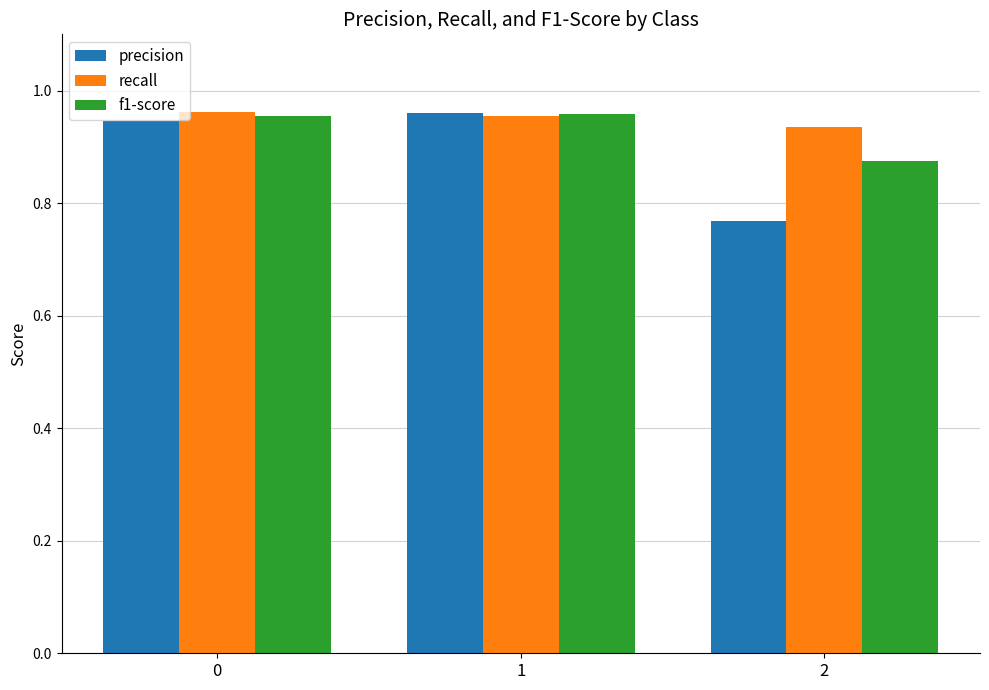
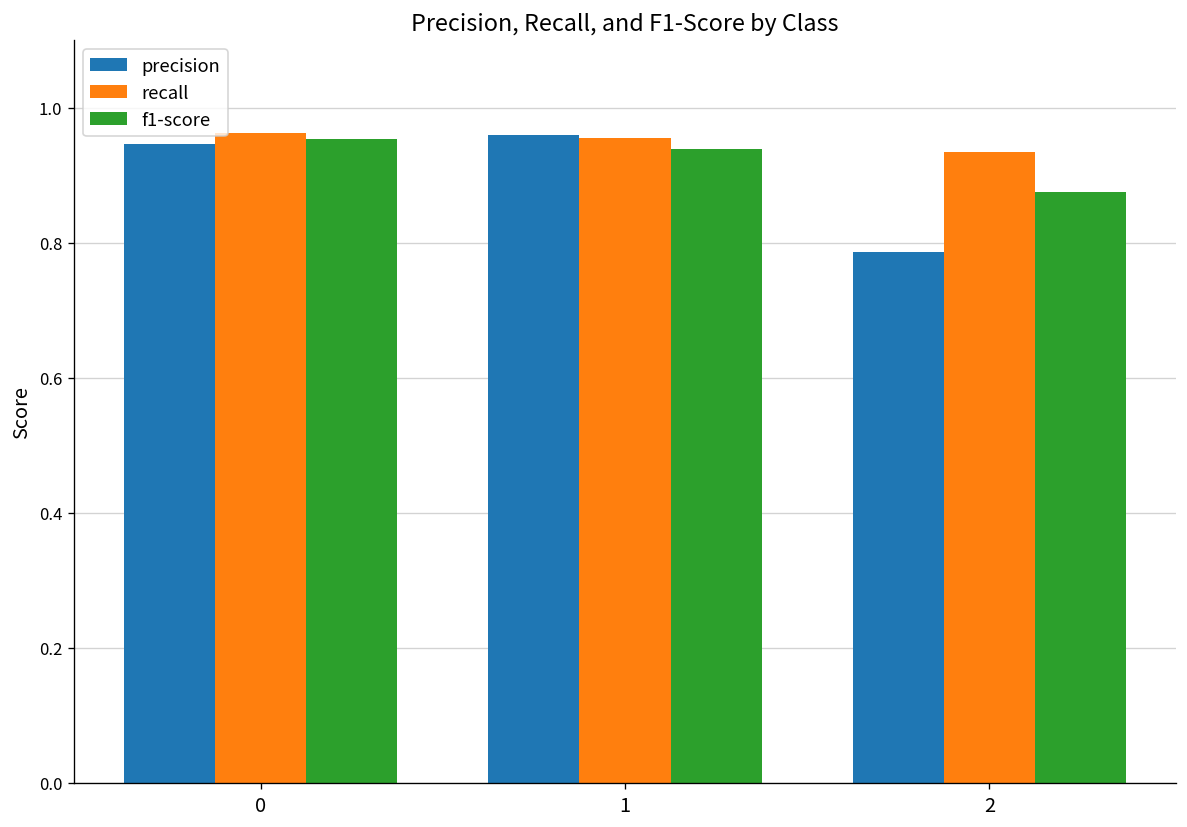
f1-score, 1: 0.96 -> 0.94
precision, 2: 0.77 -> 0.79
